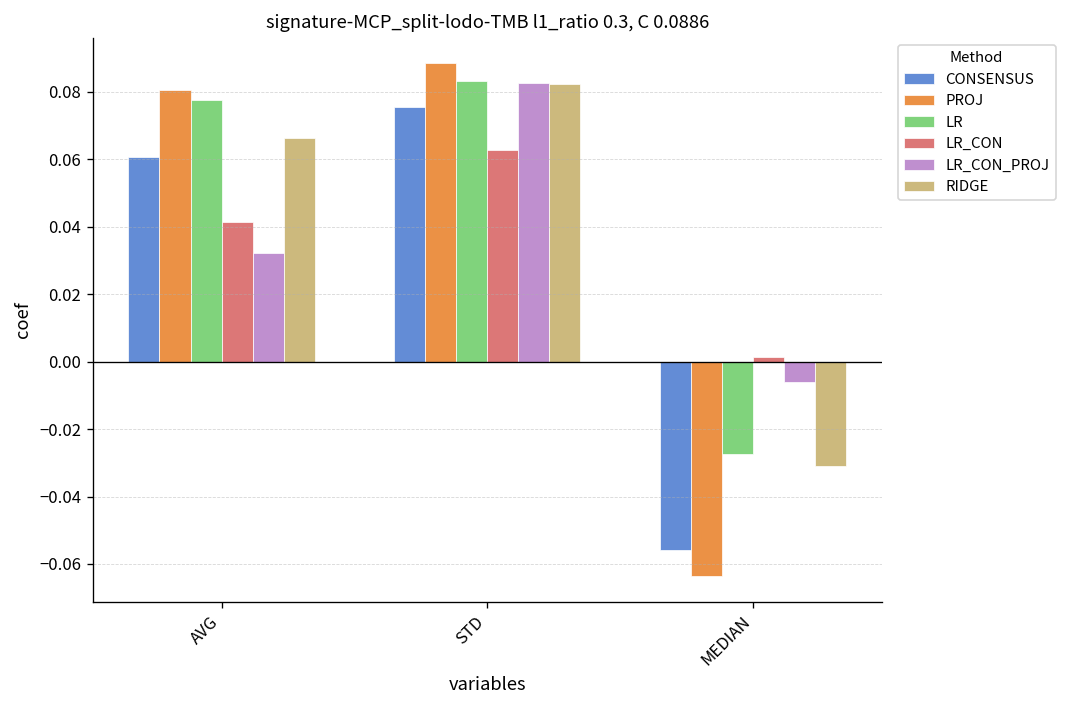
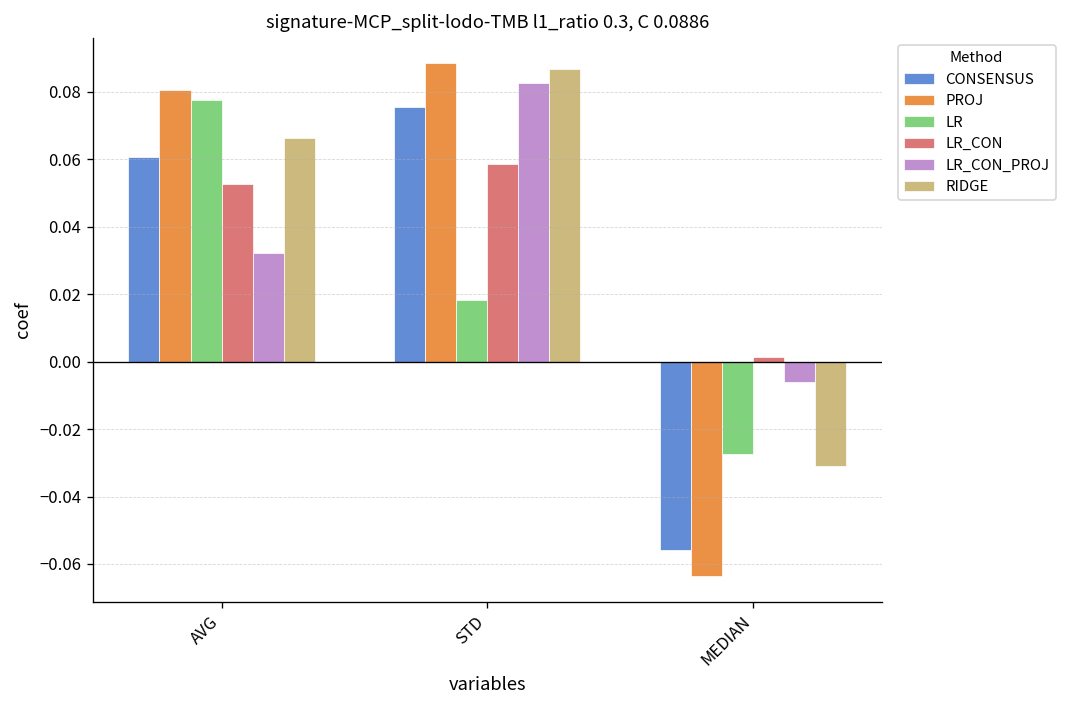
LR_CON, AVG: 0.041 -> 0.053
LR, STD: 0.083 -> 0.018
LR_CON, STD: 0.063 -> 0.058
RIDGE, STD: 0.082 -> 0.087
